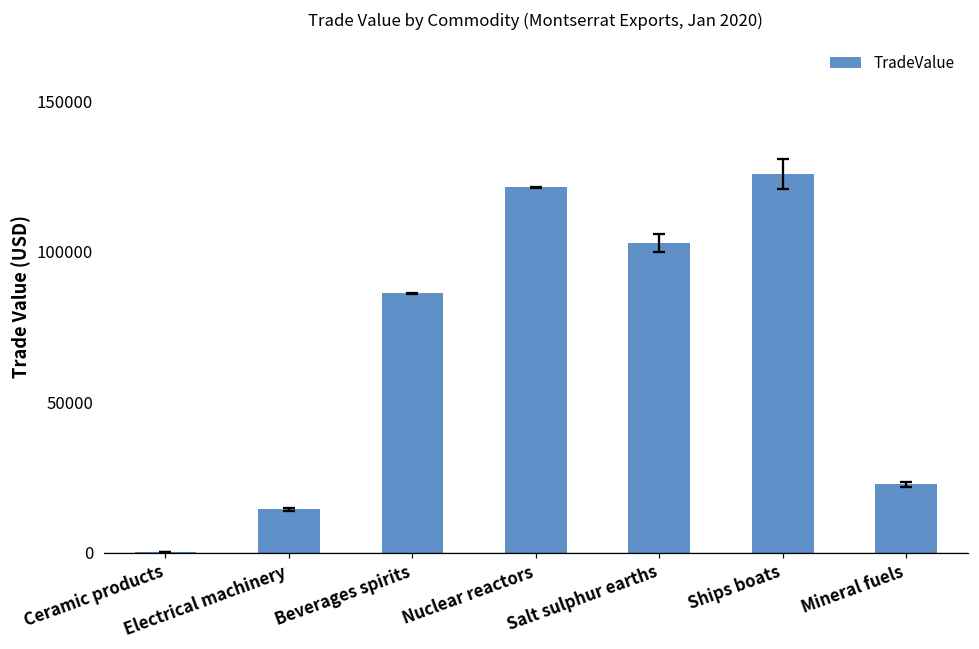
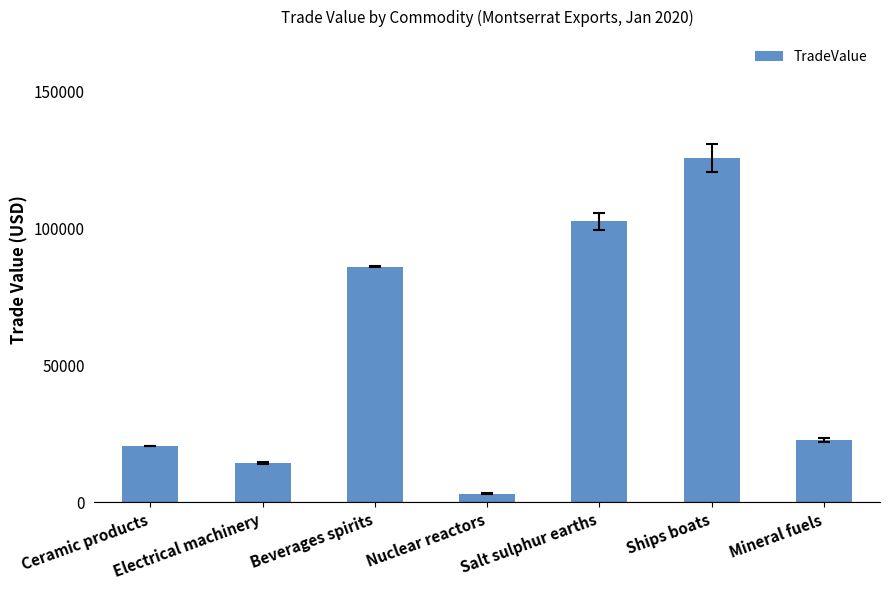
TradeValue, Ceramic products: 0 -> 21000
TradeValue, Nuclear reactors: 121000 -> 3000
